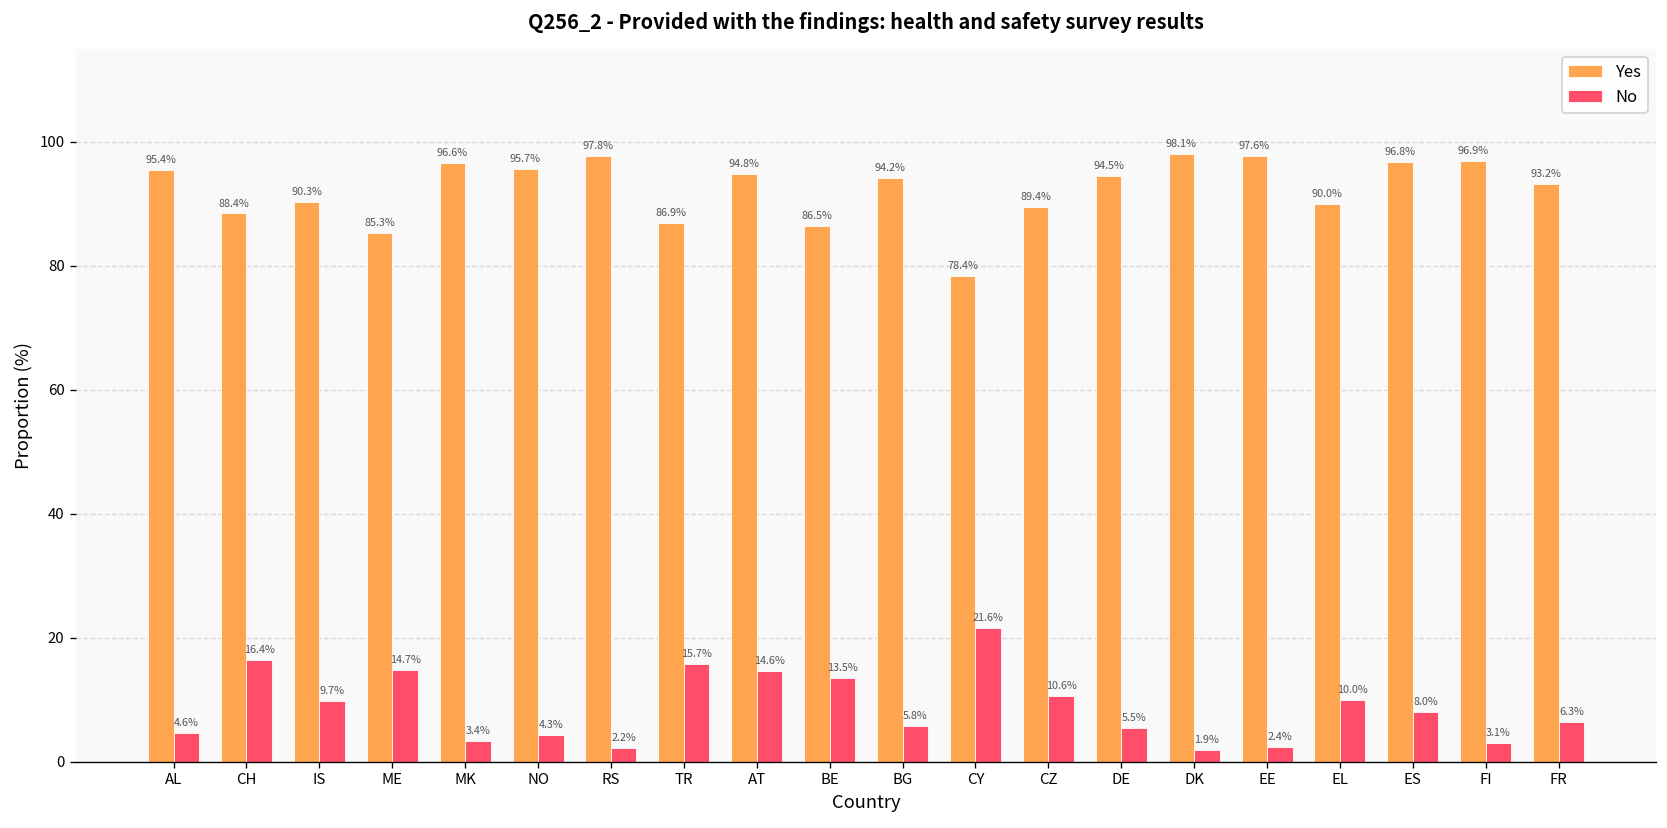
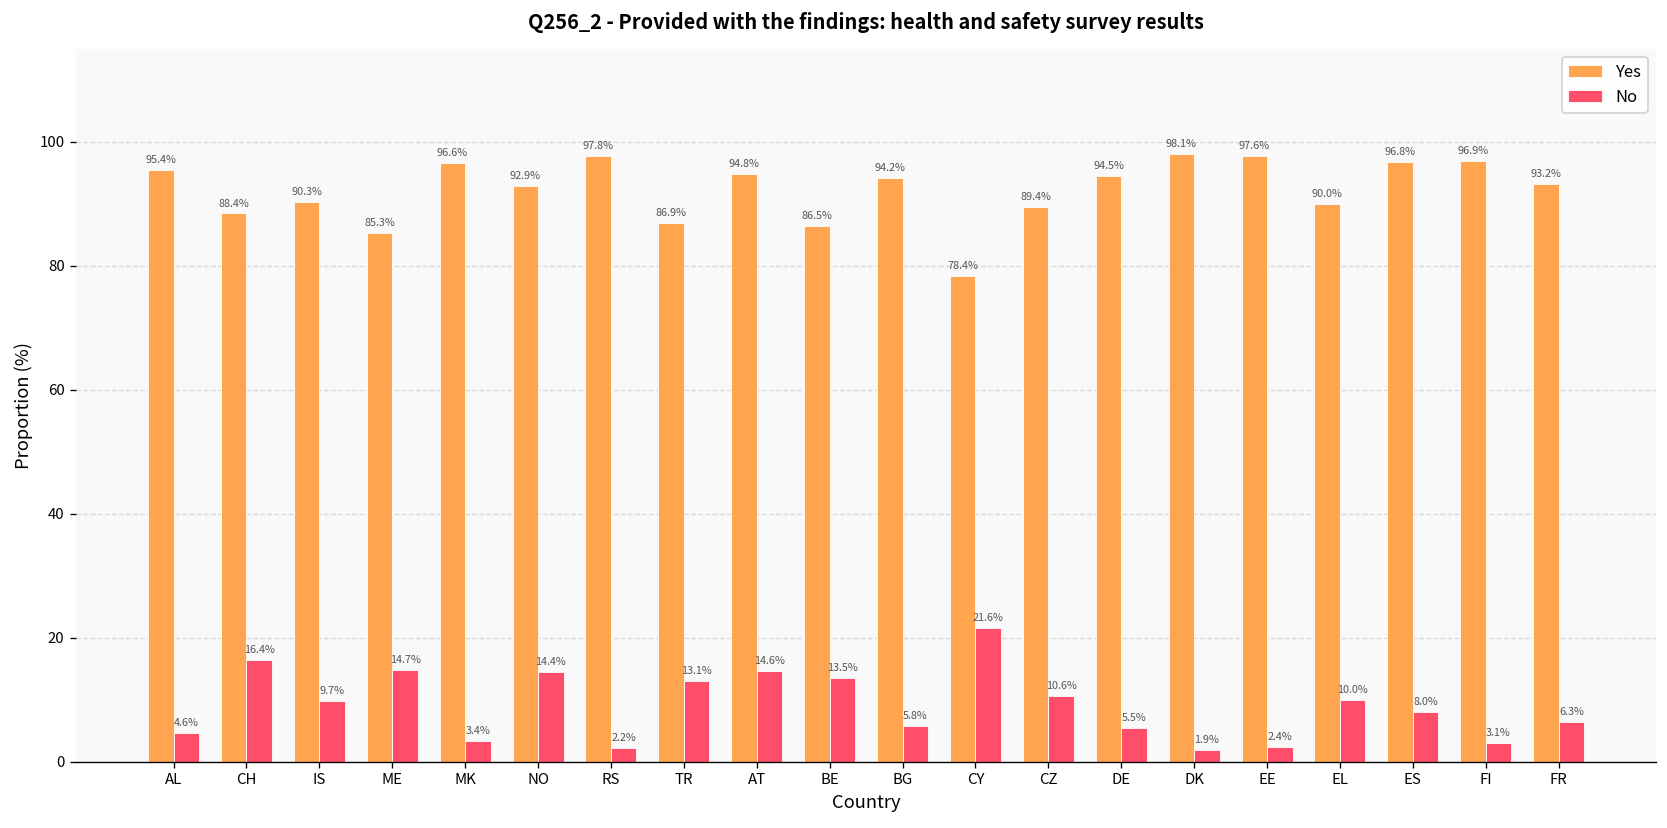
Yes, NO: 95.7% -> 92.9%
No, NO: 4.3% -> 14.4%
No, TR: 15.7% -> 13.1%
